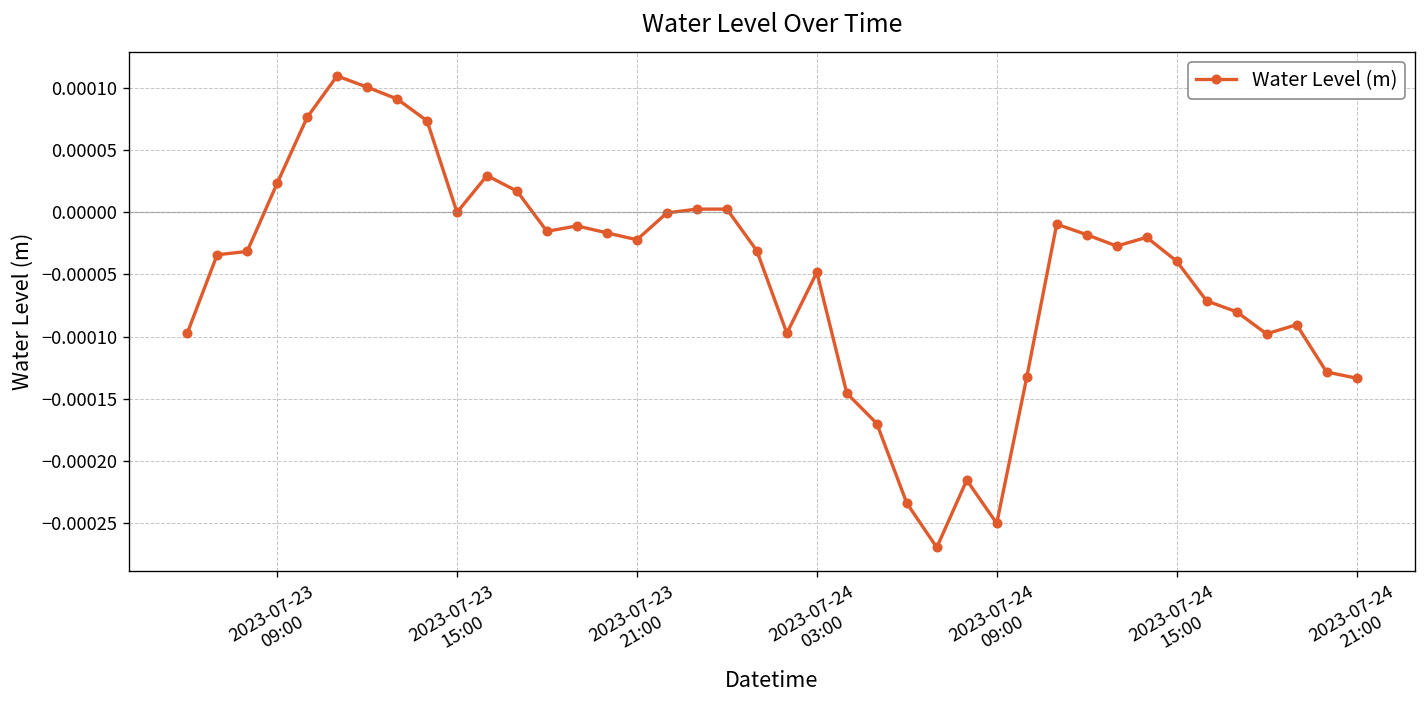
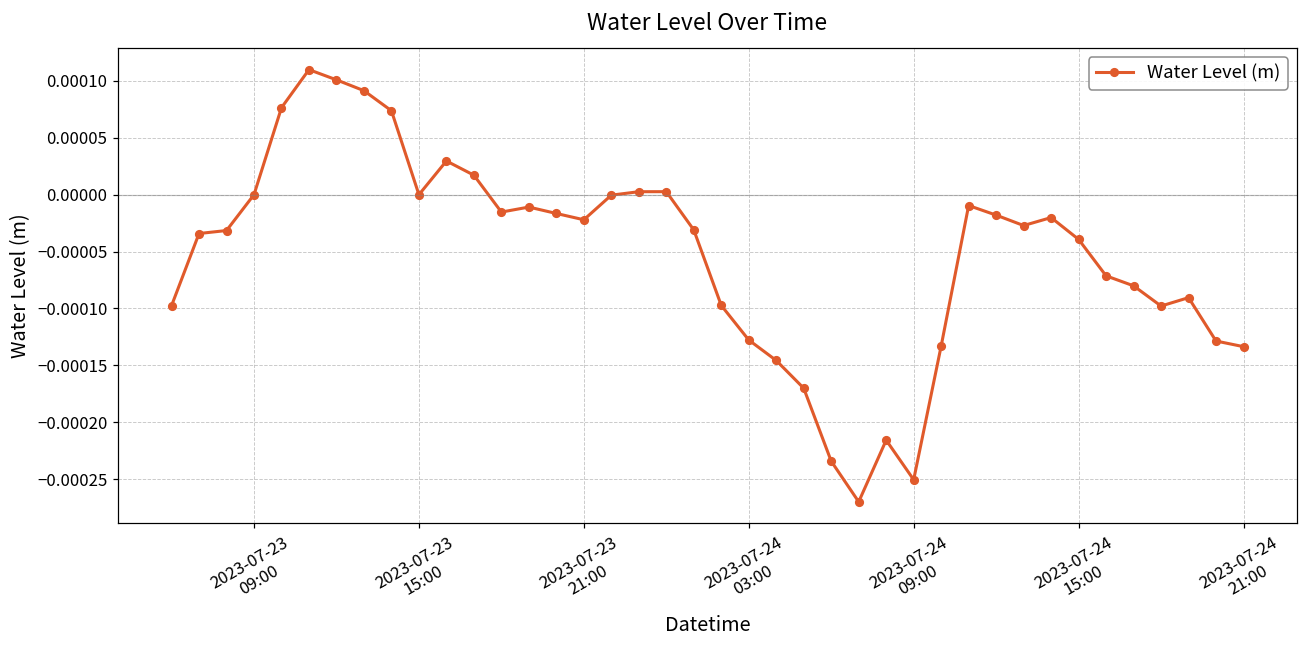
2023-07-23 09:00: 0.00002 -> 0.00000
2023-07-24 03:00: -0.000048 -> -0.000128
